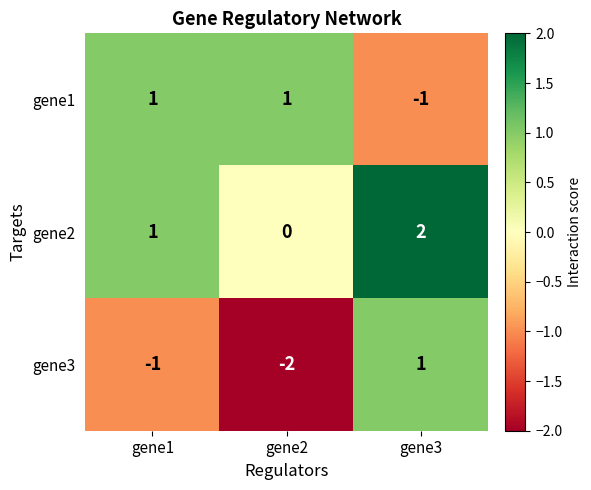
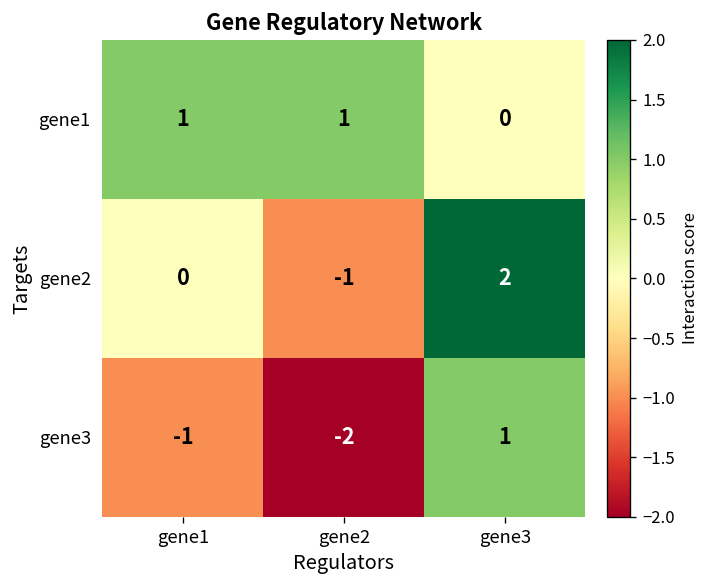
gene1, gene3: -1 -> 0
gene2, gene1: 1 -> 0
gene2, gene2: 0 -> -1
